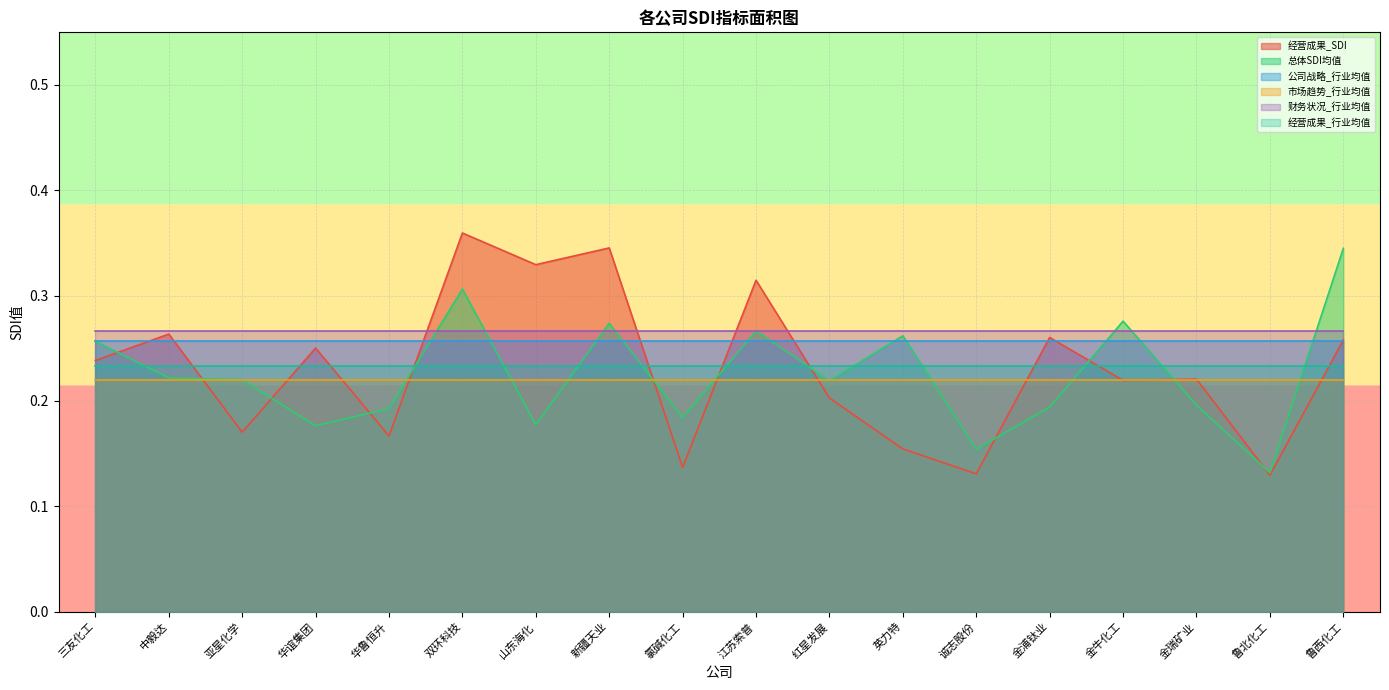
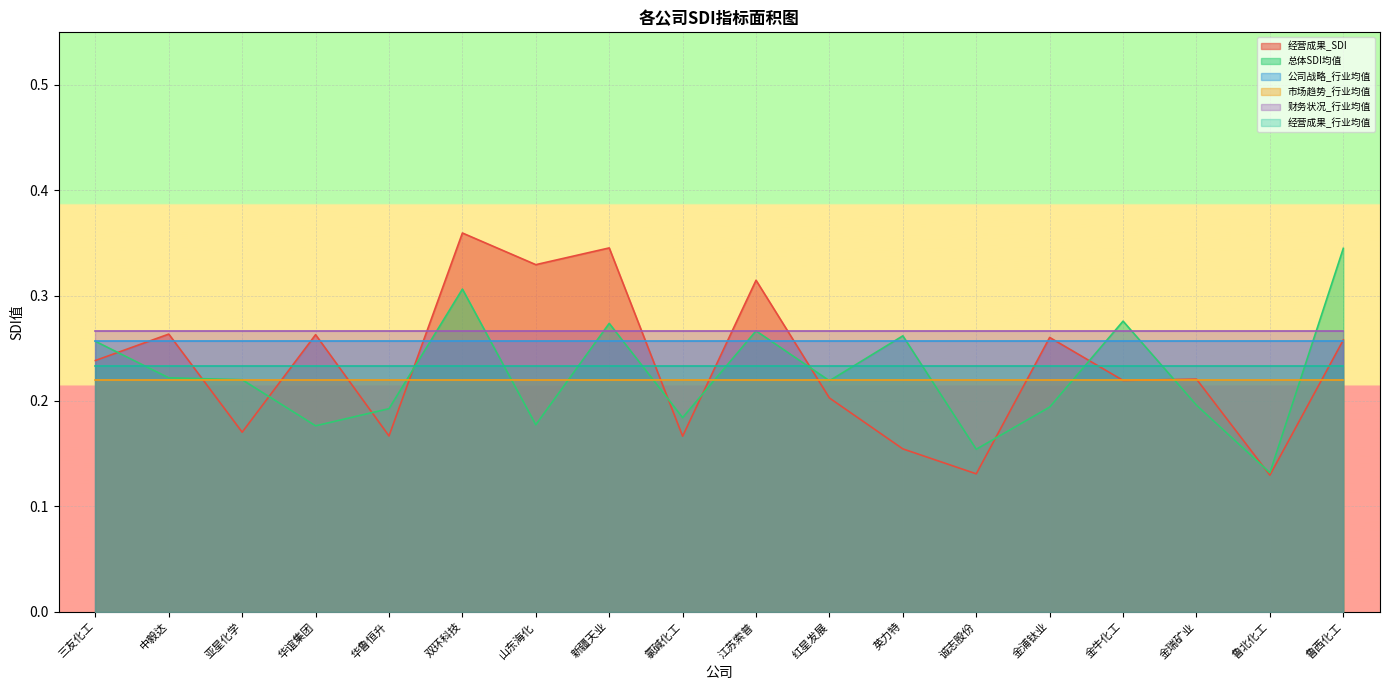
经营成果_SDI, 华谊集团: 0.250 -> 0.263
经营成果_SDI, 氯碱化工: 0.137 -> 0.167
